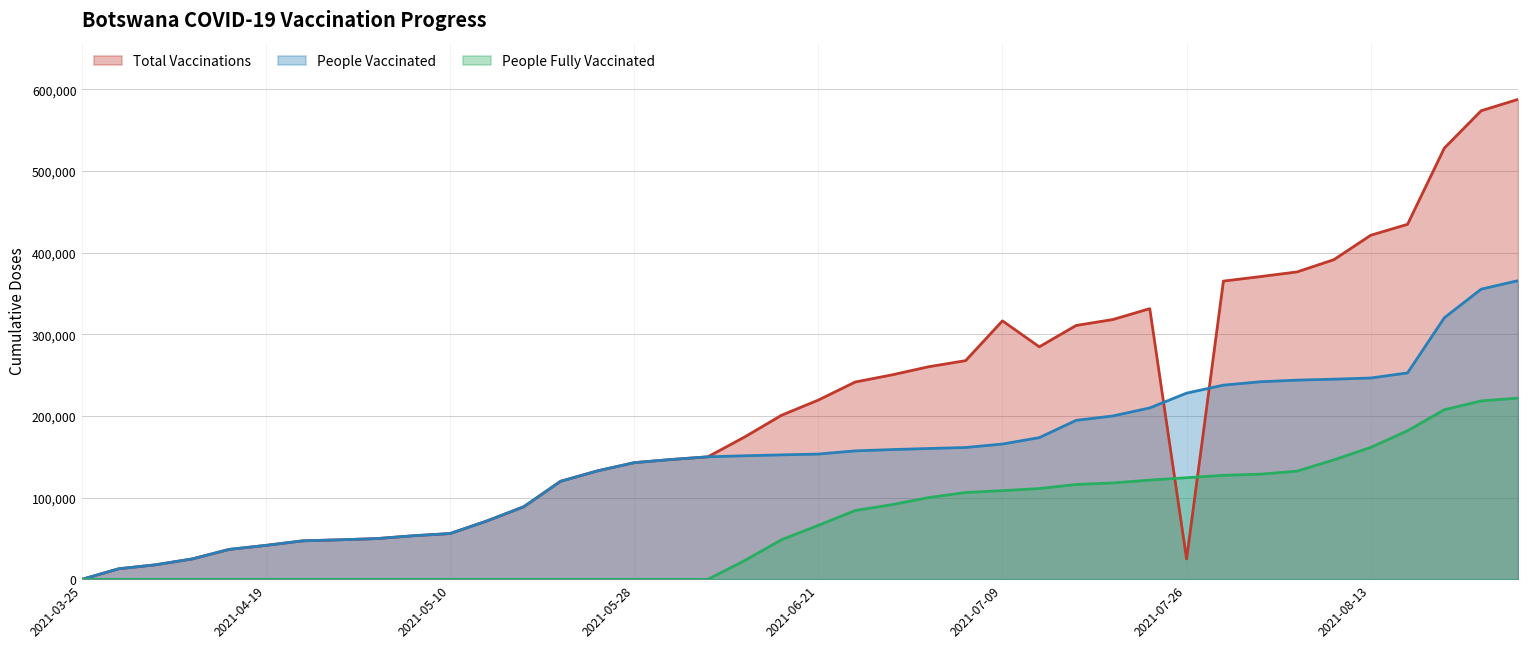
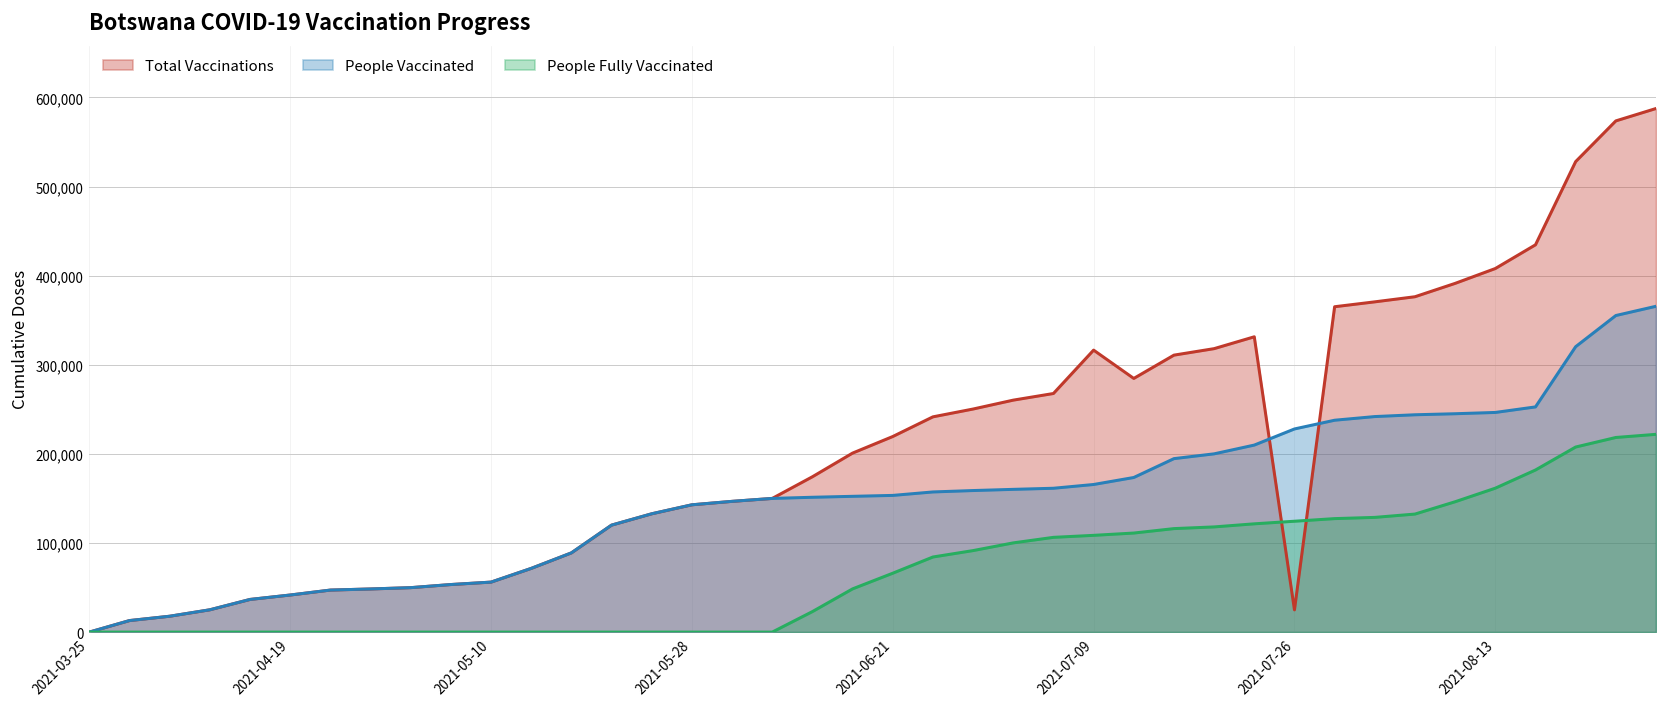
Total Vaccinations, 2021-08-13: 420,000 -> 410,000
